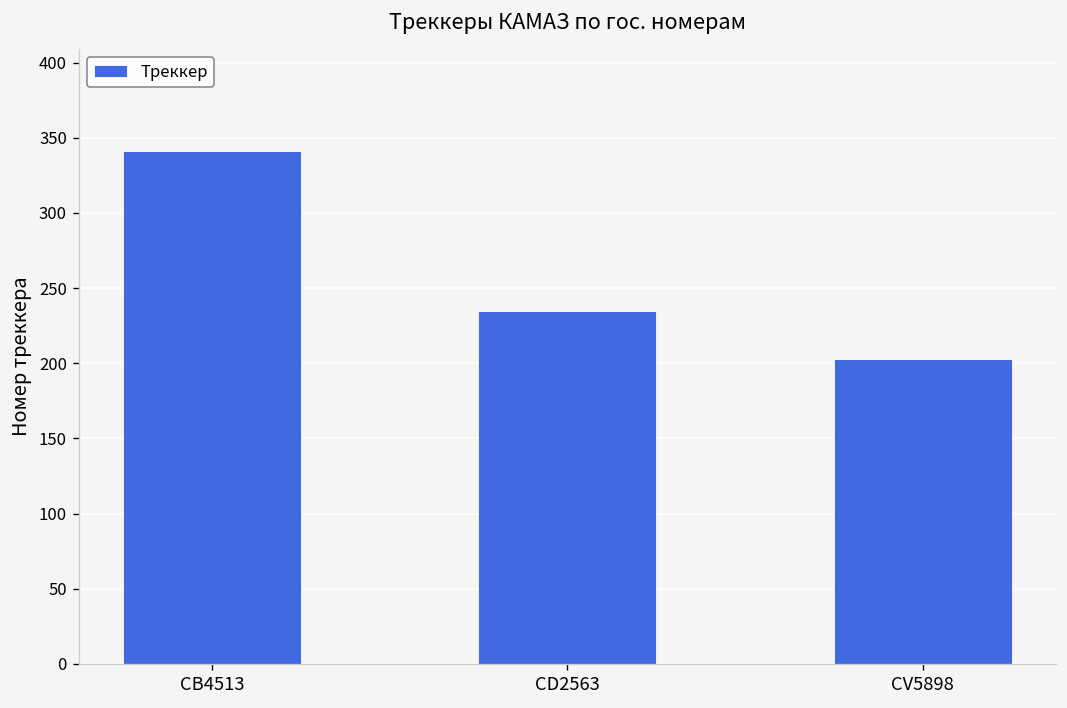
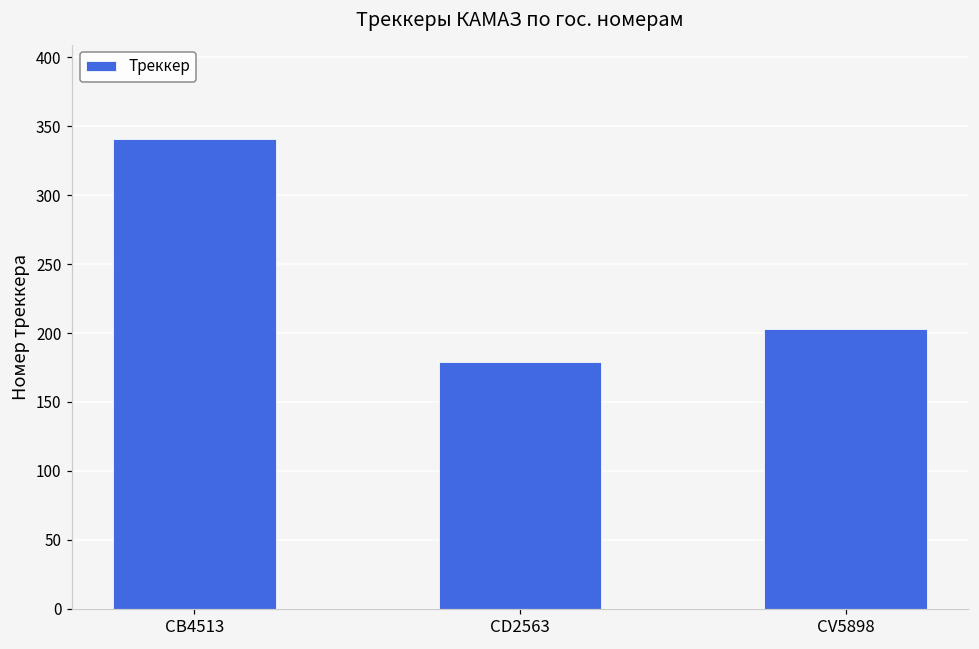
CD2563: 235 -> 179
